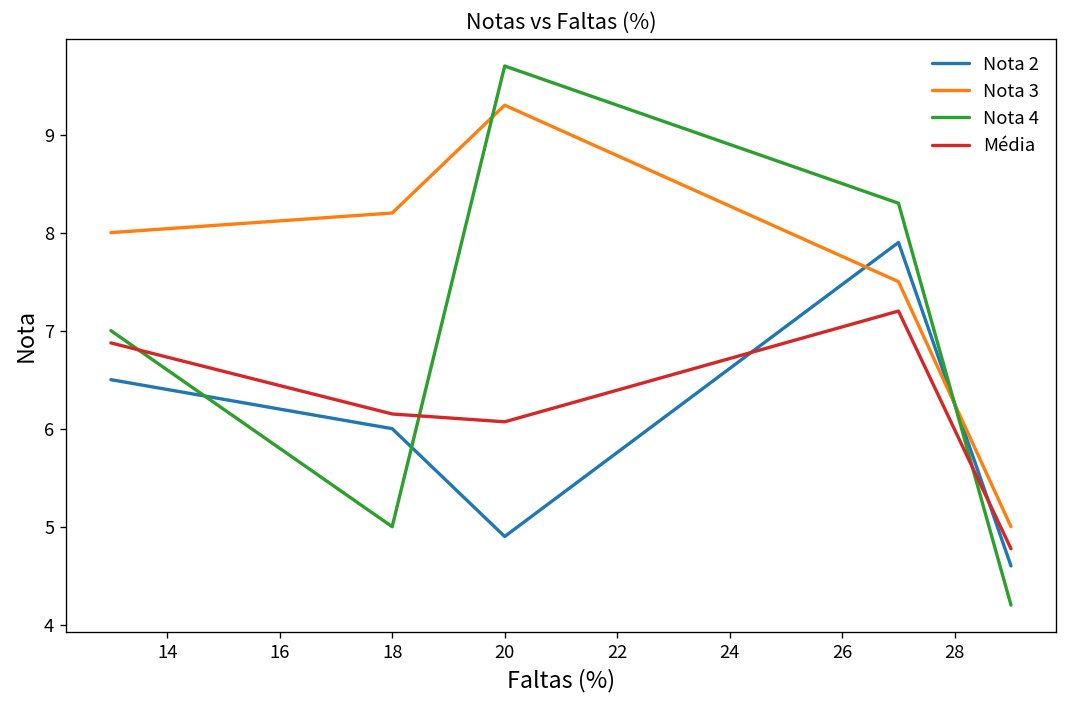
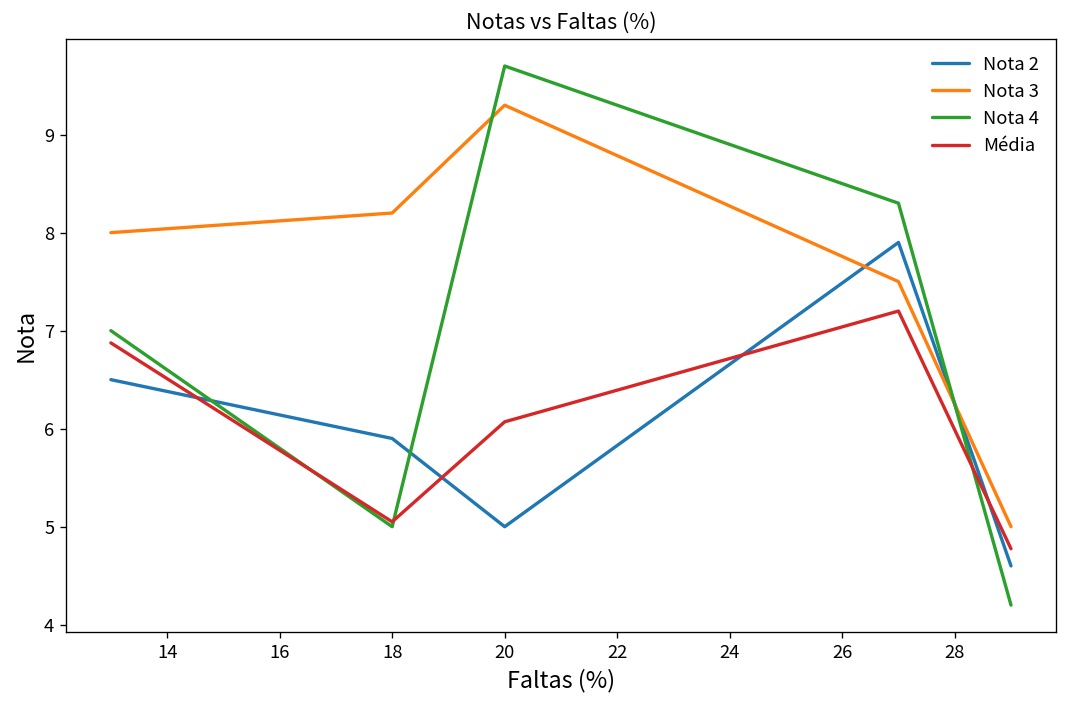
Nota 2, 18: 6.0 -> 5.9
Média, 18: 6.2 -> 5.1
Nota 2, 20: 4.9 -> 5.0
